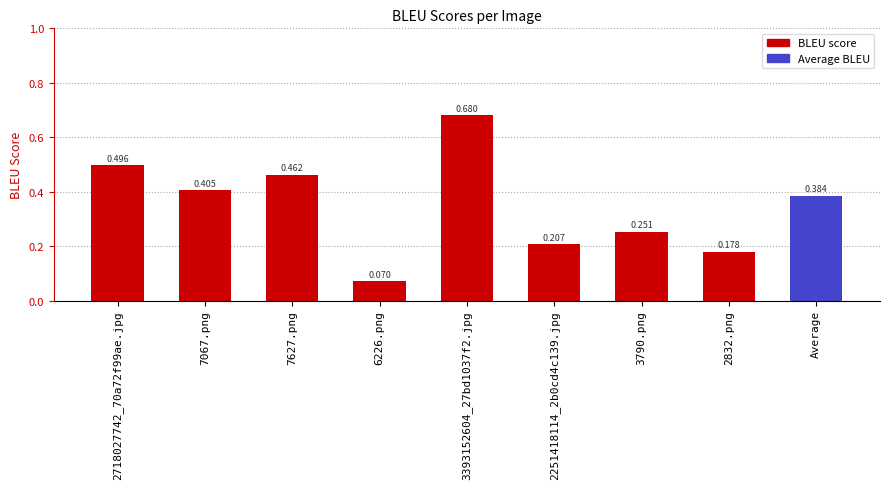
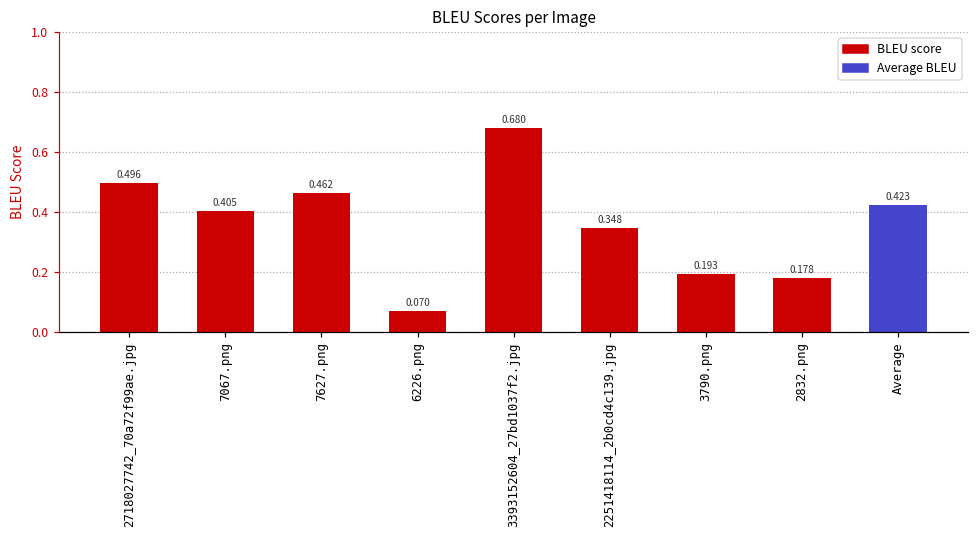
2251418114_2b0cd4c139.jpg: 0.207 -> 0.348
3790.png: 0.251 -> 0.193
Average: 0.384 -> 0.423
